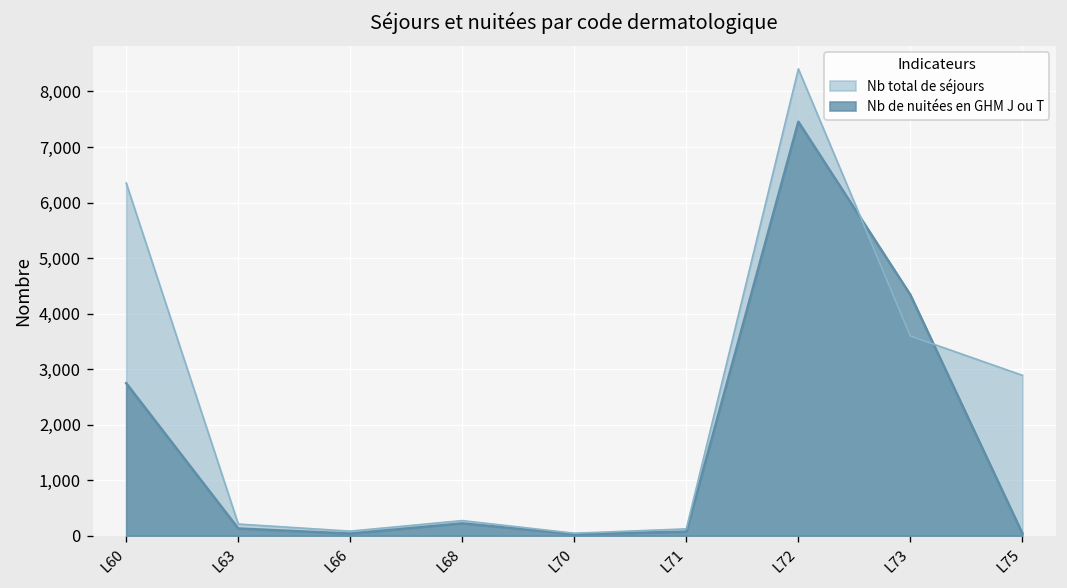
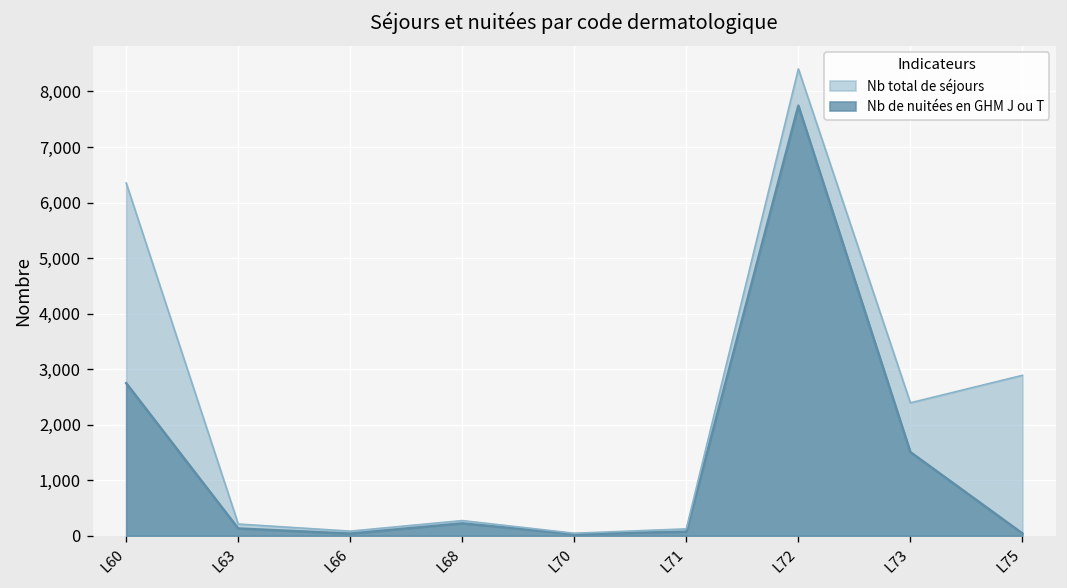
Nb de nuitées en GHM J ou T, L72: 7,500 -> 7,700
Nb total de séjours, L73: 3,600 -> 2,400
Nb de nuitées en GHM J ou T, L73: 4,300 -> 1,500
